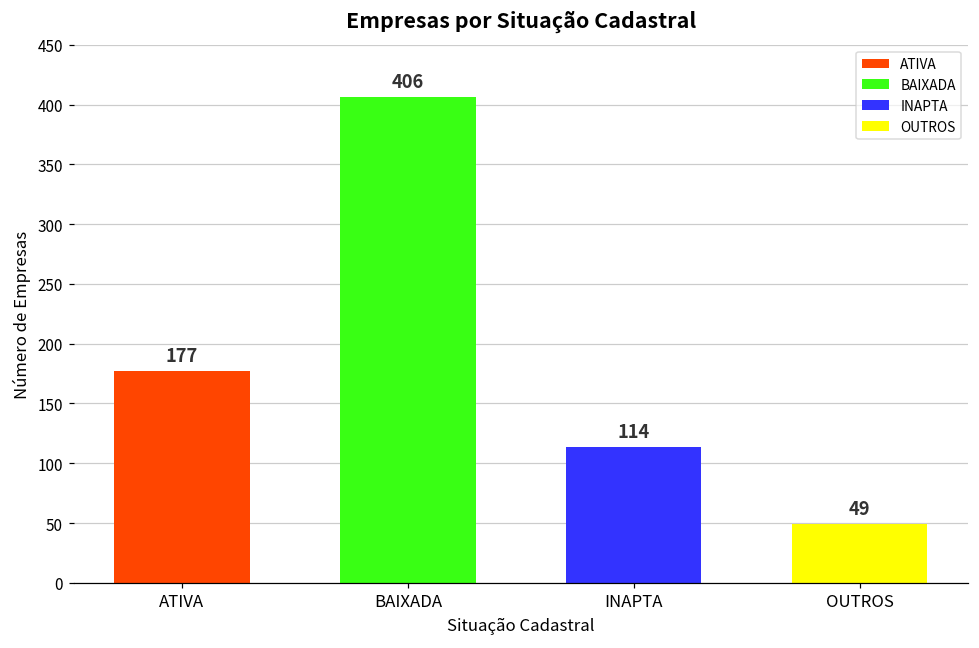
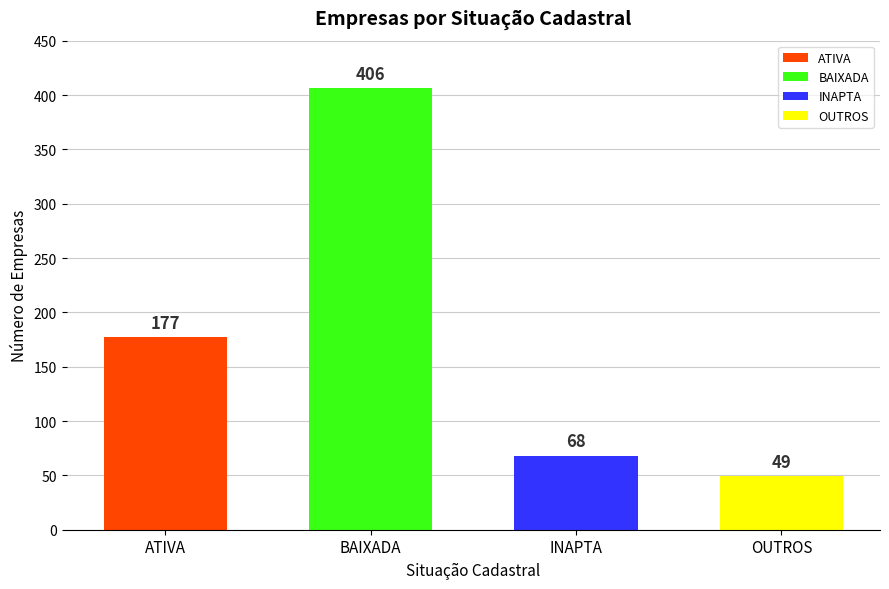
INAPTA: 114 -> 68
